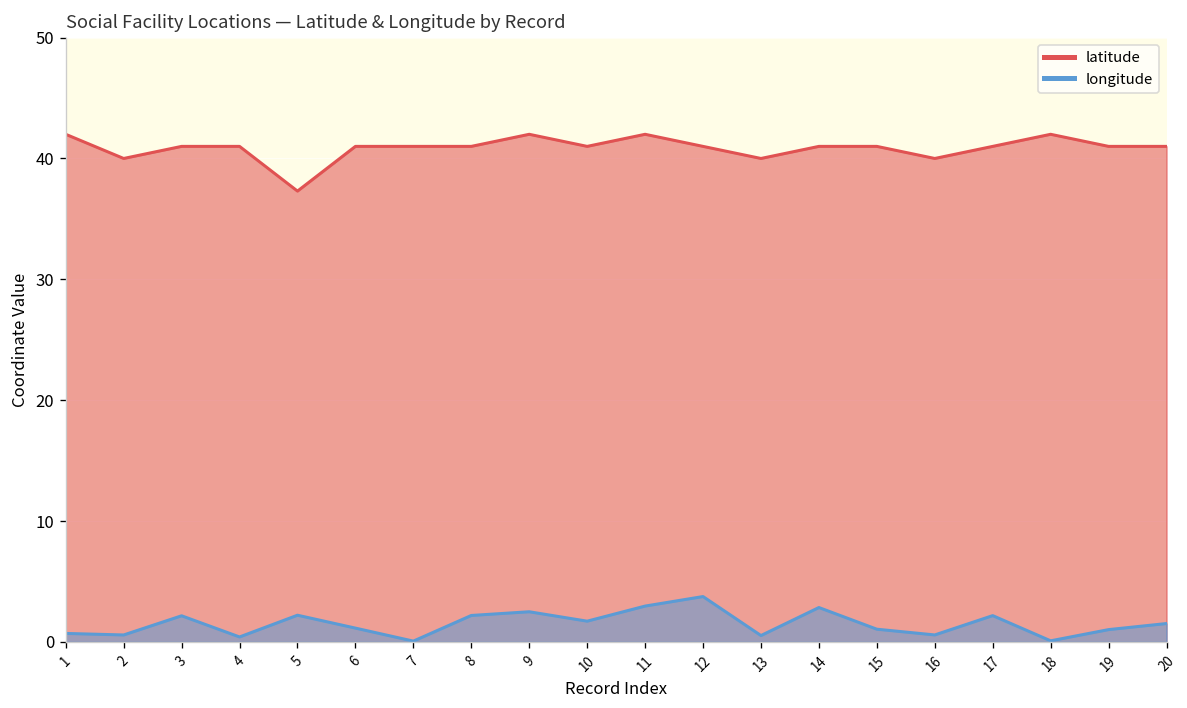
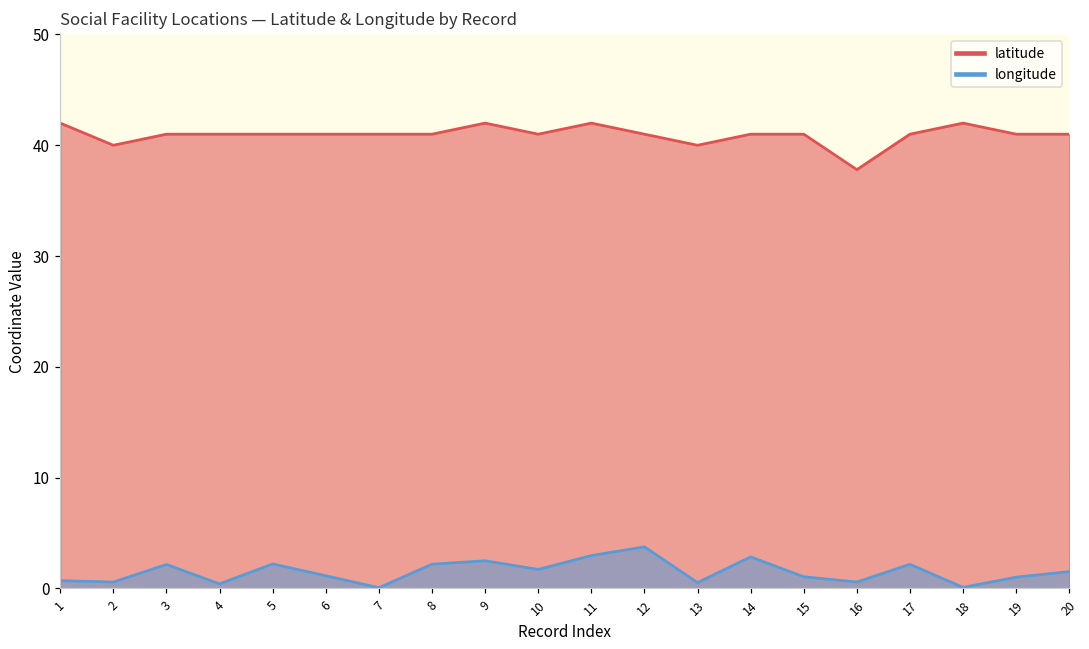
latitude, 5: 37.3 -> 41.0
latitude, 16: 40.0 -> 37.8
